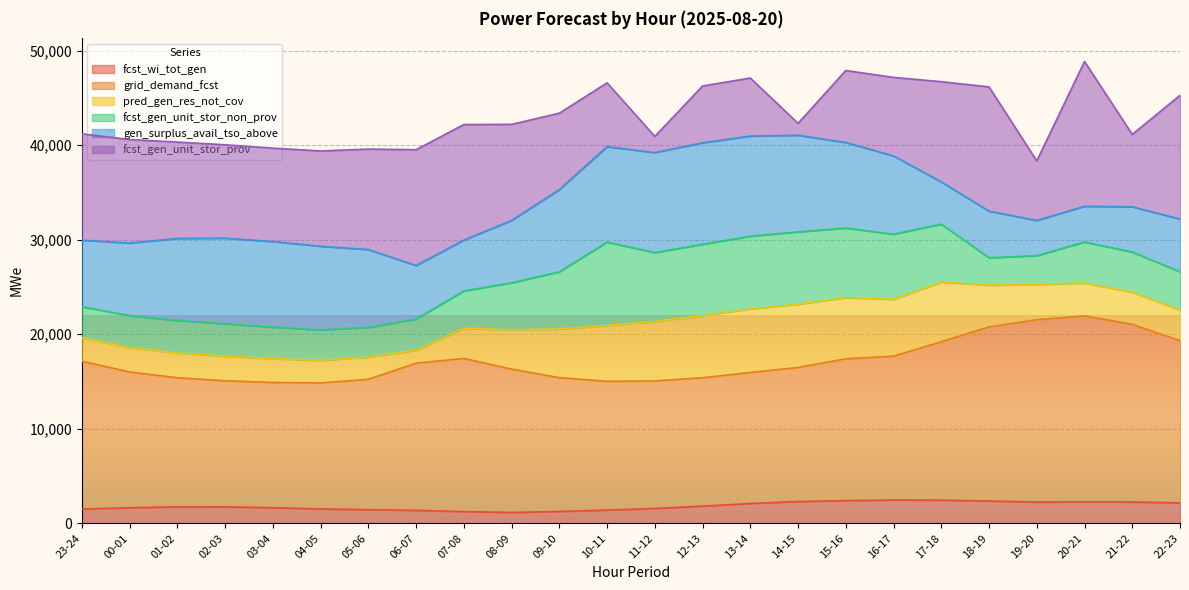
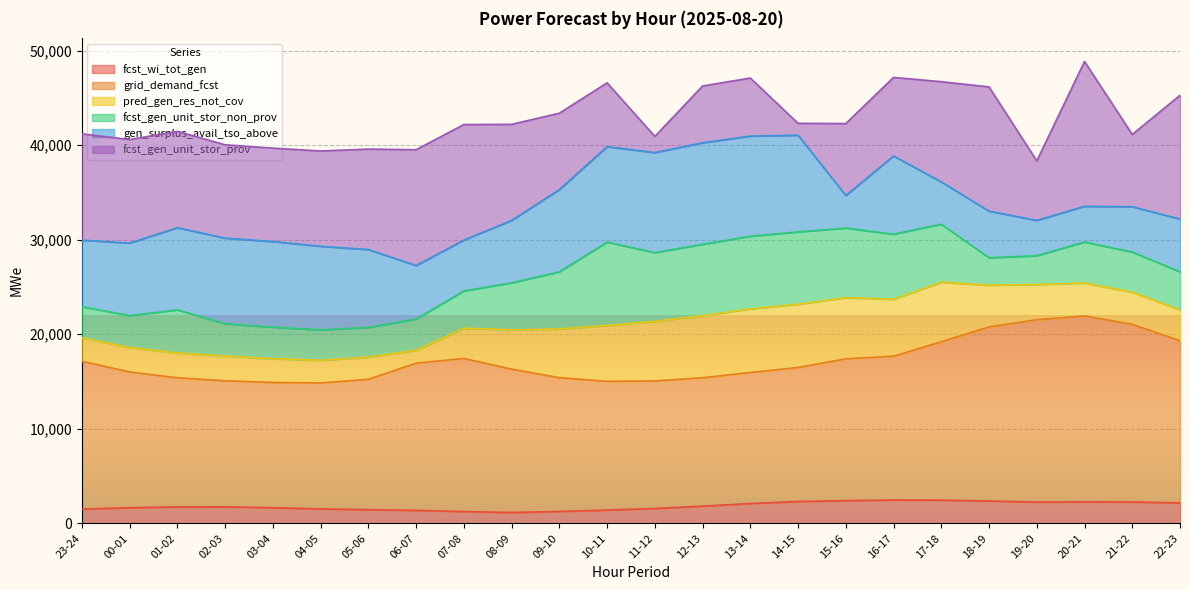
fcst_gen_unit_stor_non_prov, 01-02: 3,000 -> 5,000
gen_surplus_avail_tso_above, 15-16: 9,000 -> 3,000
